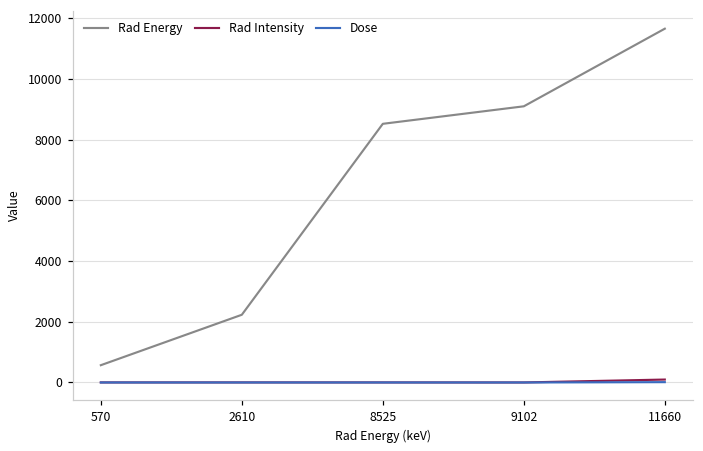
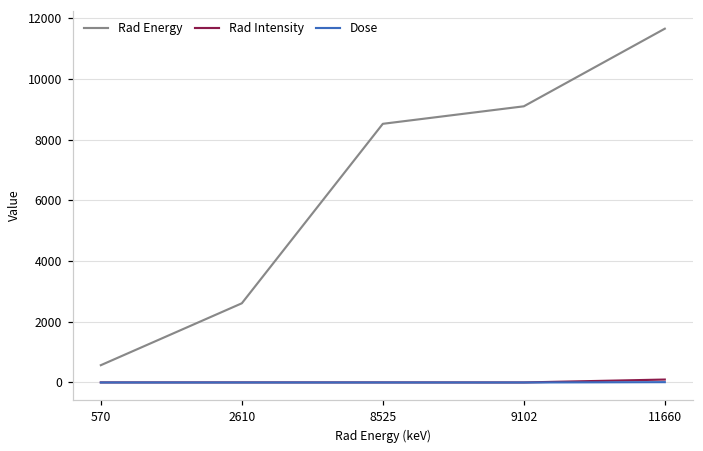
Rad Energy, 2610: 2200 -> 2600
